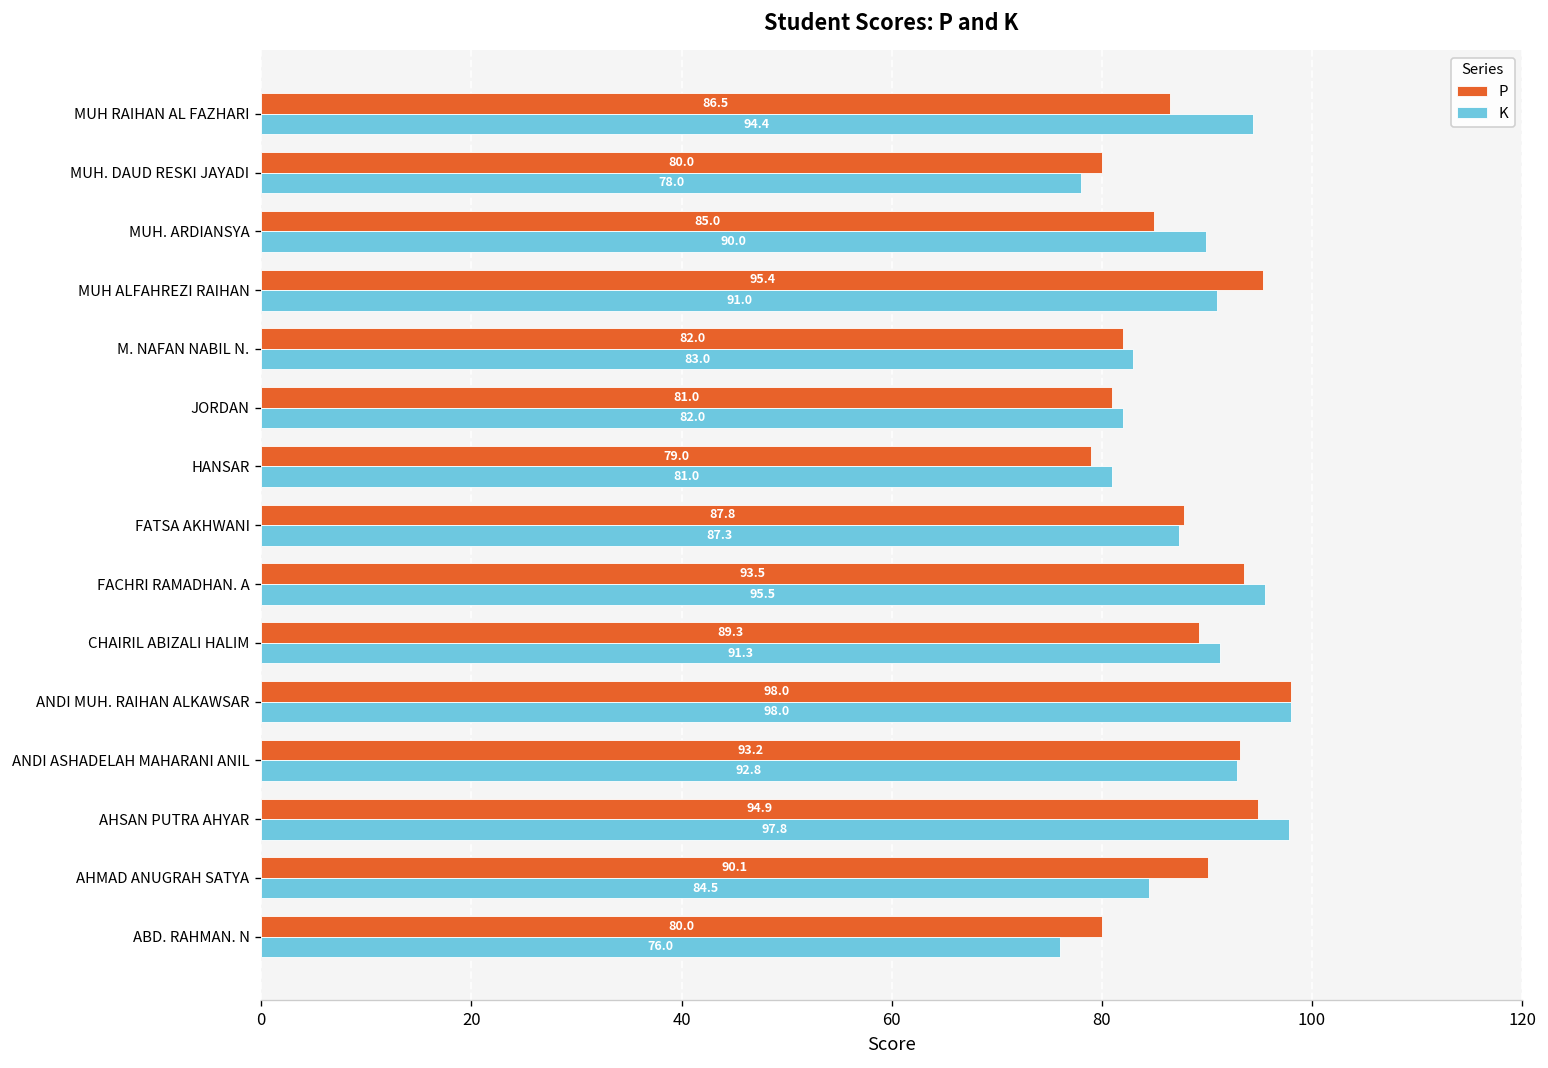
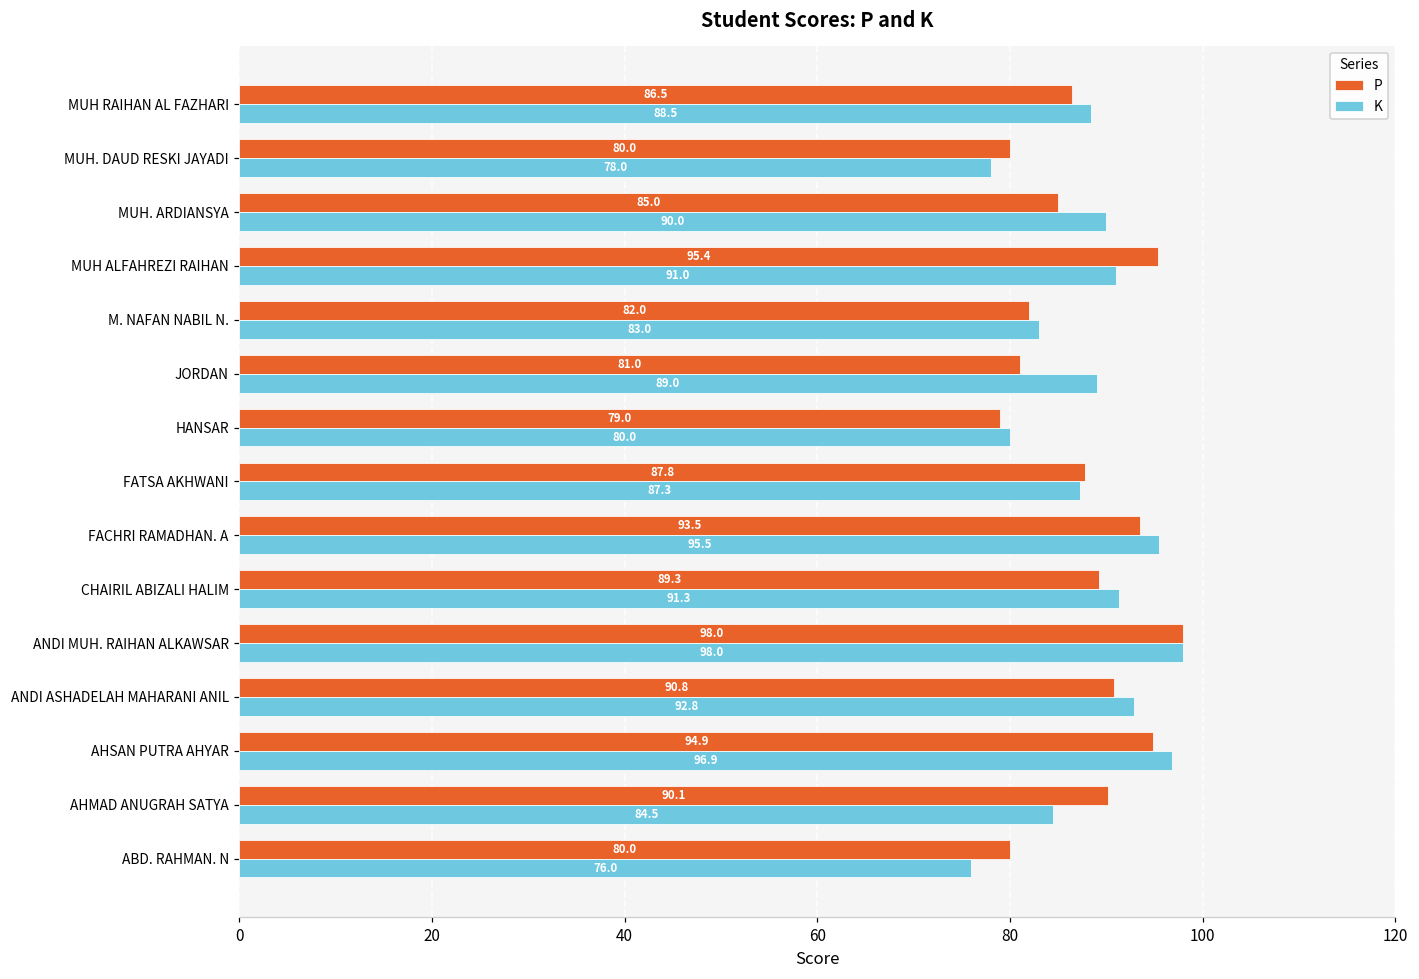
K, MUH RAIHAN AL FAZHARI: 94.4 -> 88.5
K, JORDAN: 82.0 -> 89.0
K, HANSAR: 81.0 -> 80.0
P, ANDI ASHADELAH MAHARANI ANIL: 93.2 -> 90.8
K, AHSAN PUTRA AHYAR: 97.8 -> 96.9
